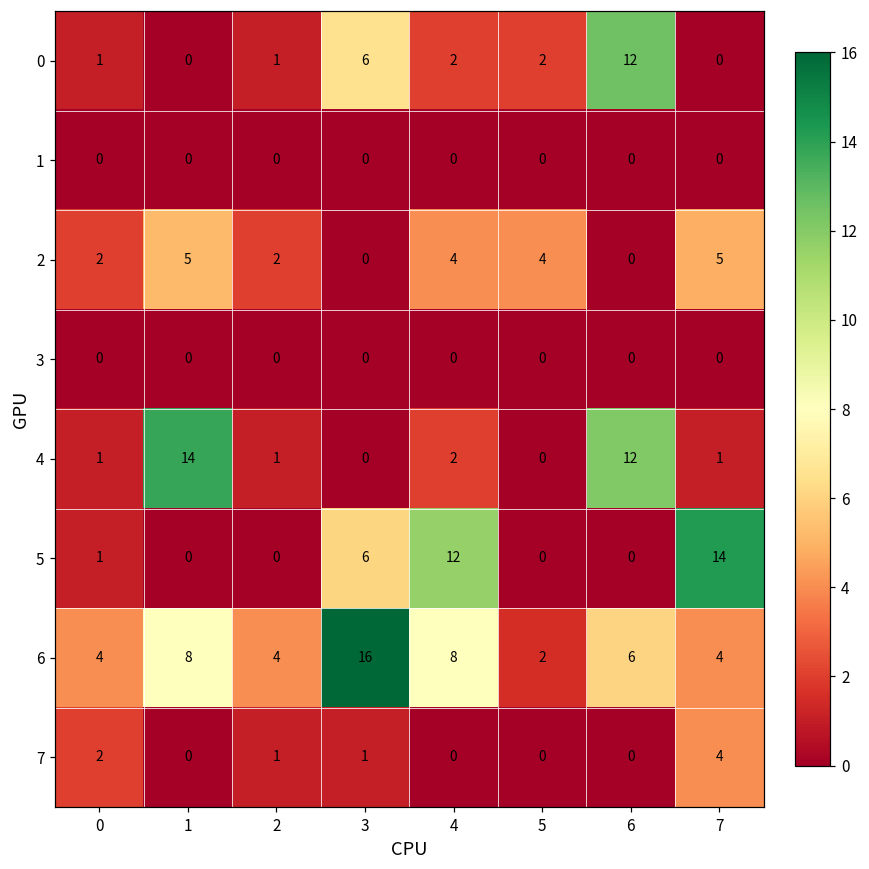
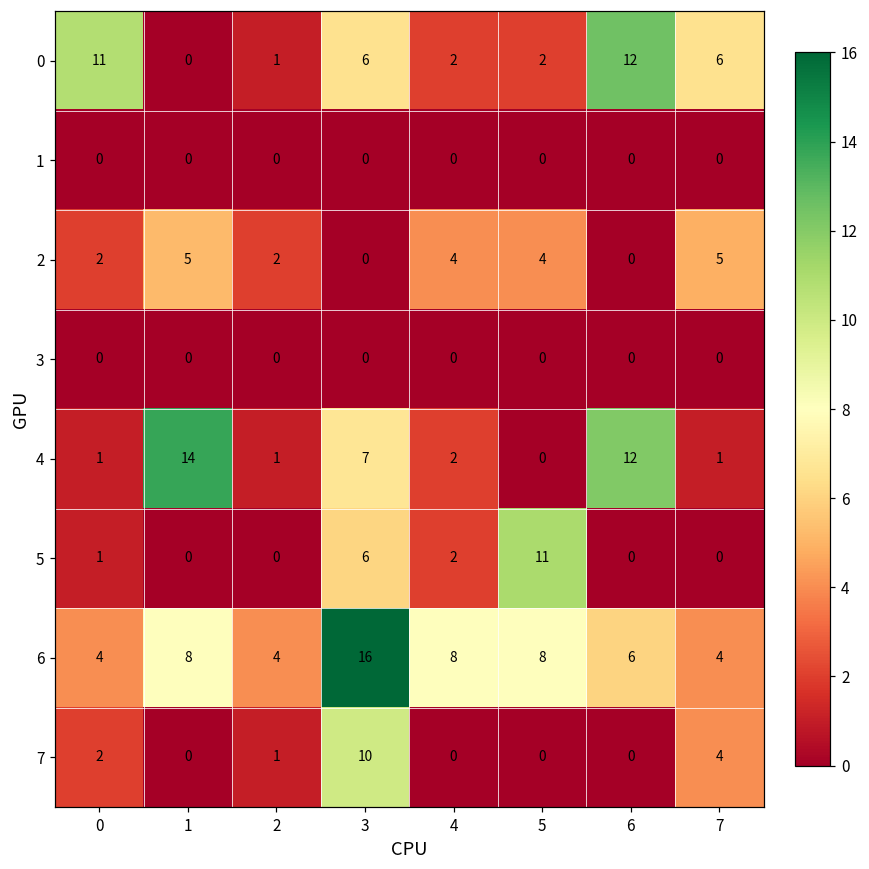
0, 0: 1 -> 11
0, 7: 0 -> 6
4, 3: 0 -> 7
5, 4: 12 -> 2
5, 5: 0 -> 11
5, 7: 14 -> 0
6, 5: 2 -> 8
7, 3: 1 -> 10
